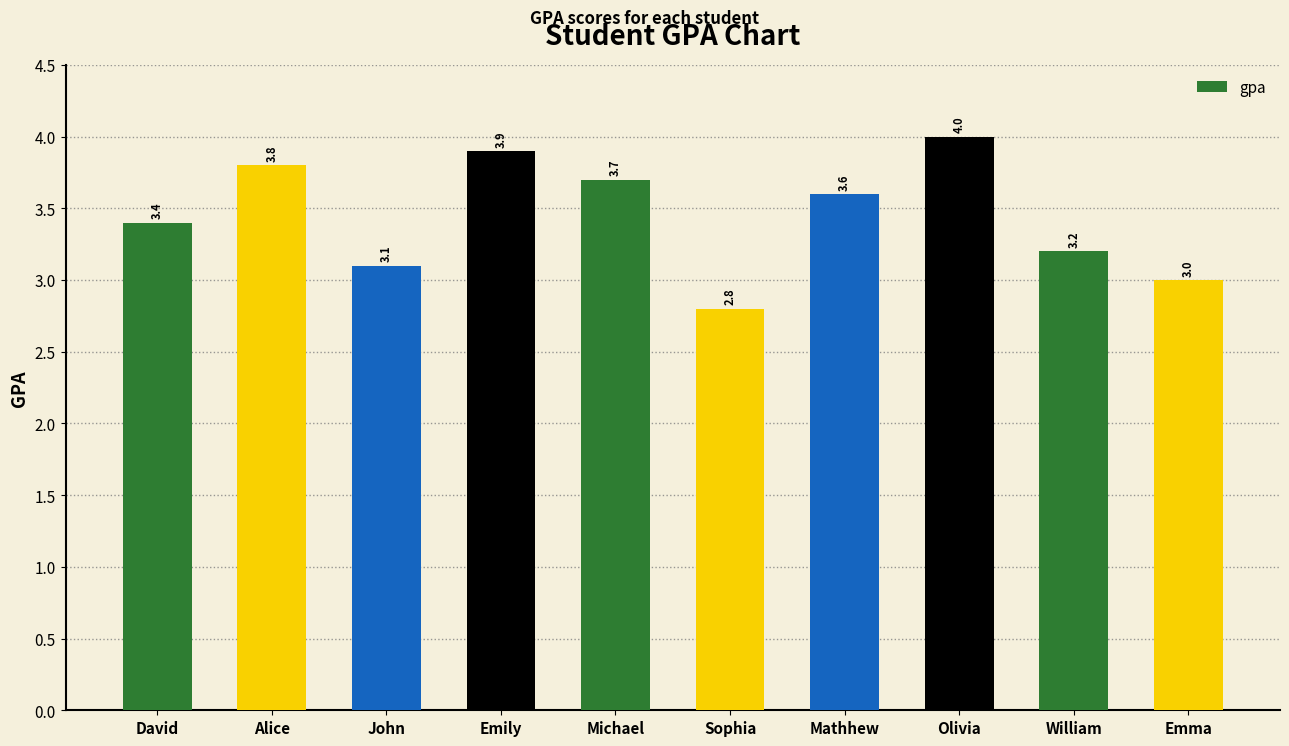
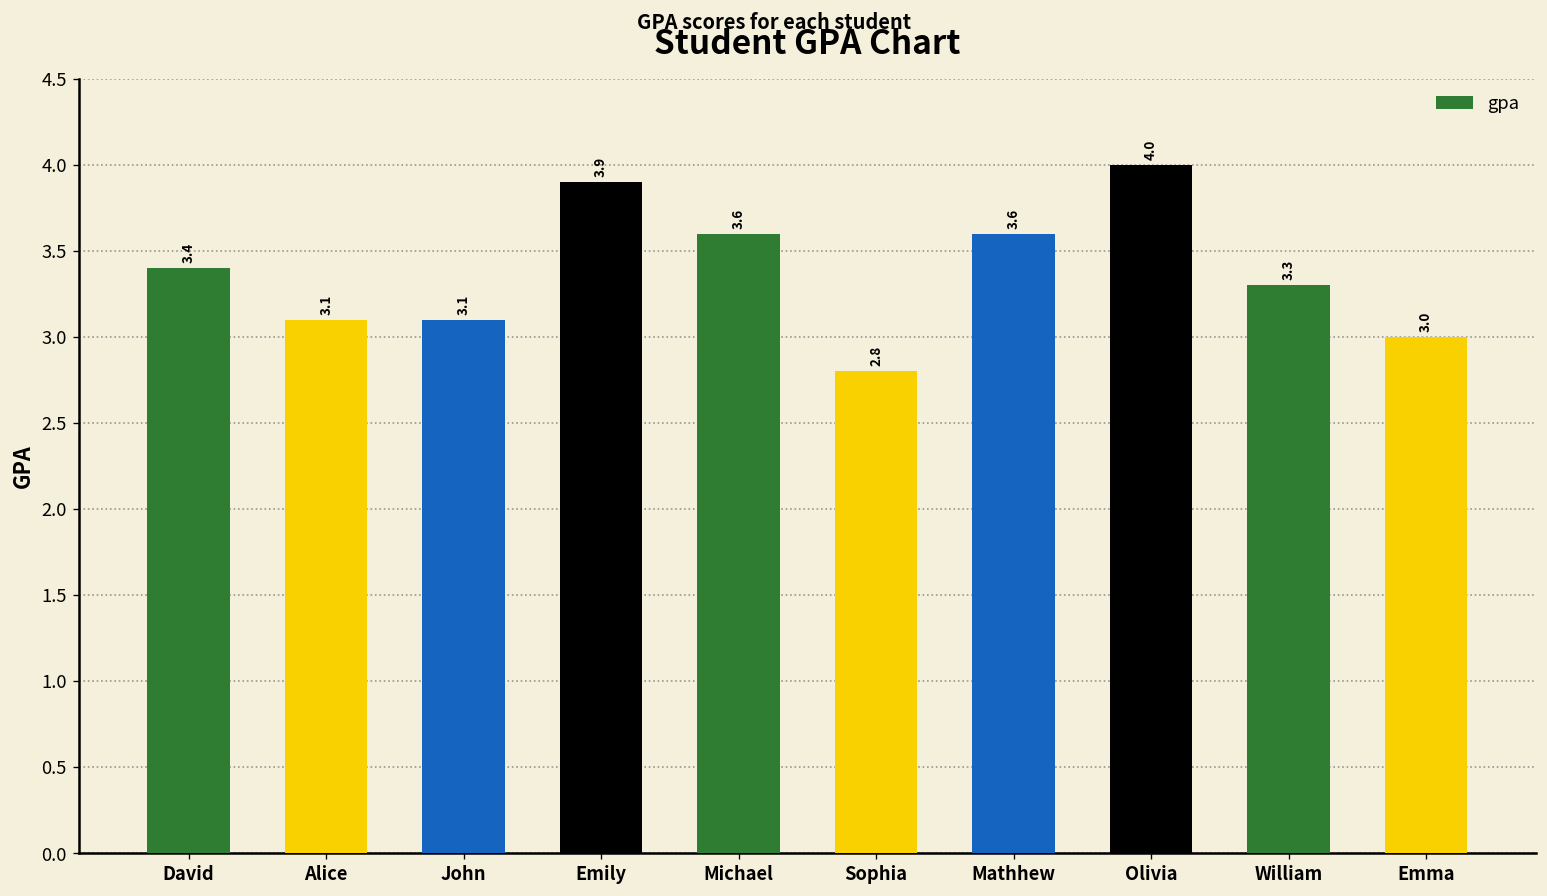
Alice: 3.8 -> 3.1
Michael: 3.7 -> 3.6
William: 3.2 -> 3.3
